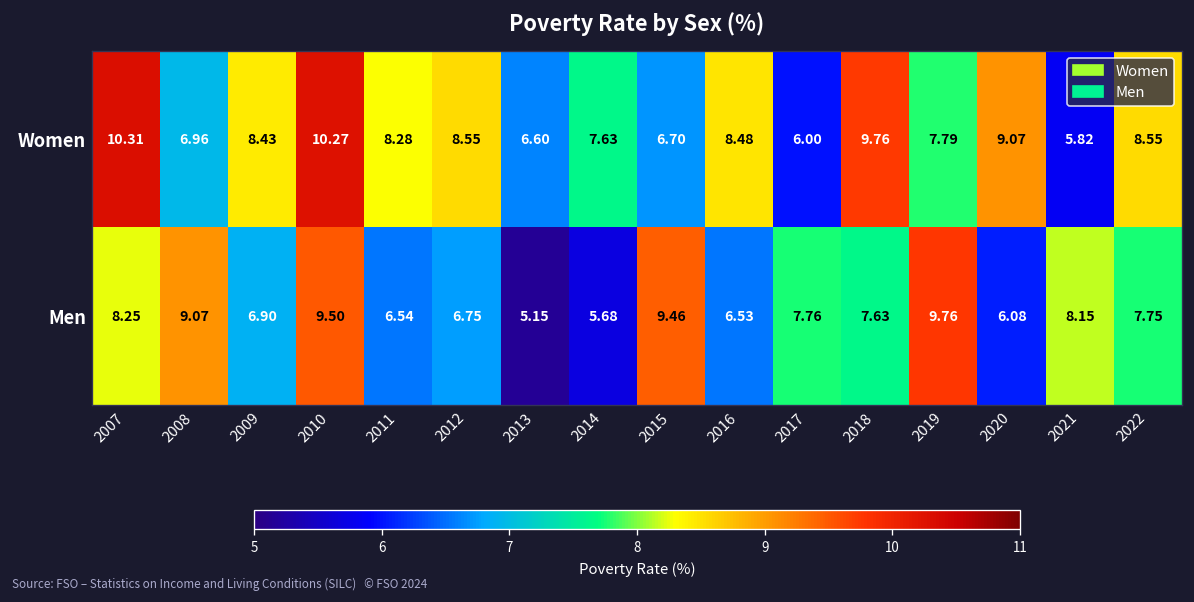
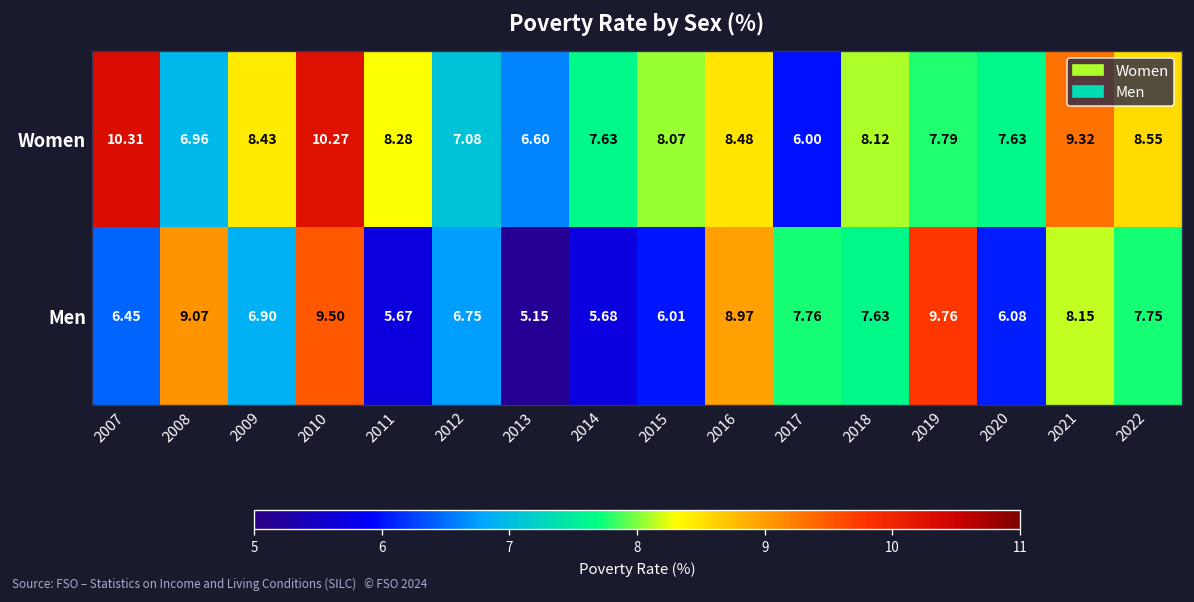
Women, 2012: 8.55 -> 7.08
Women, 2015: 6.70 -> 8.07
Women, 2018: 9.76 -> 8.12
Women, 2020: 9.07 -> 7.63
Women, 2021: 5.82 -> 9.32
Men, 2007: 8.25 -> 6.45
Men, 2011: 6.54 -> 5.67
Men, 2015: 9.46 -> 6.01
Men, 2016: 6.53 -> 8.97
